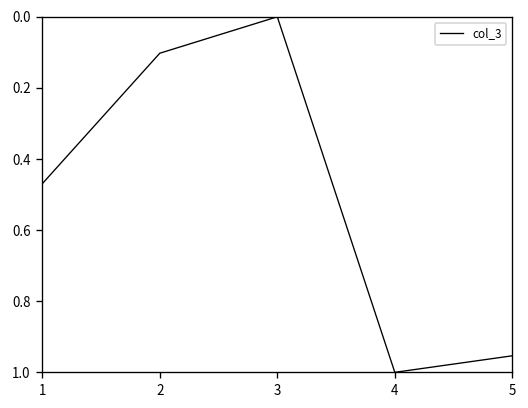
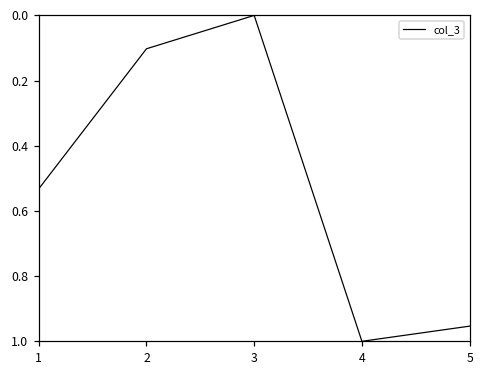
1: 0.47 -> 0.53
